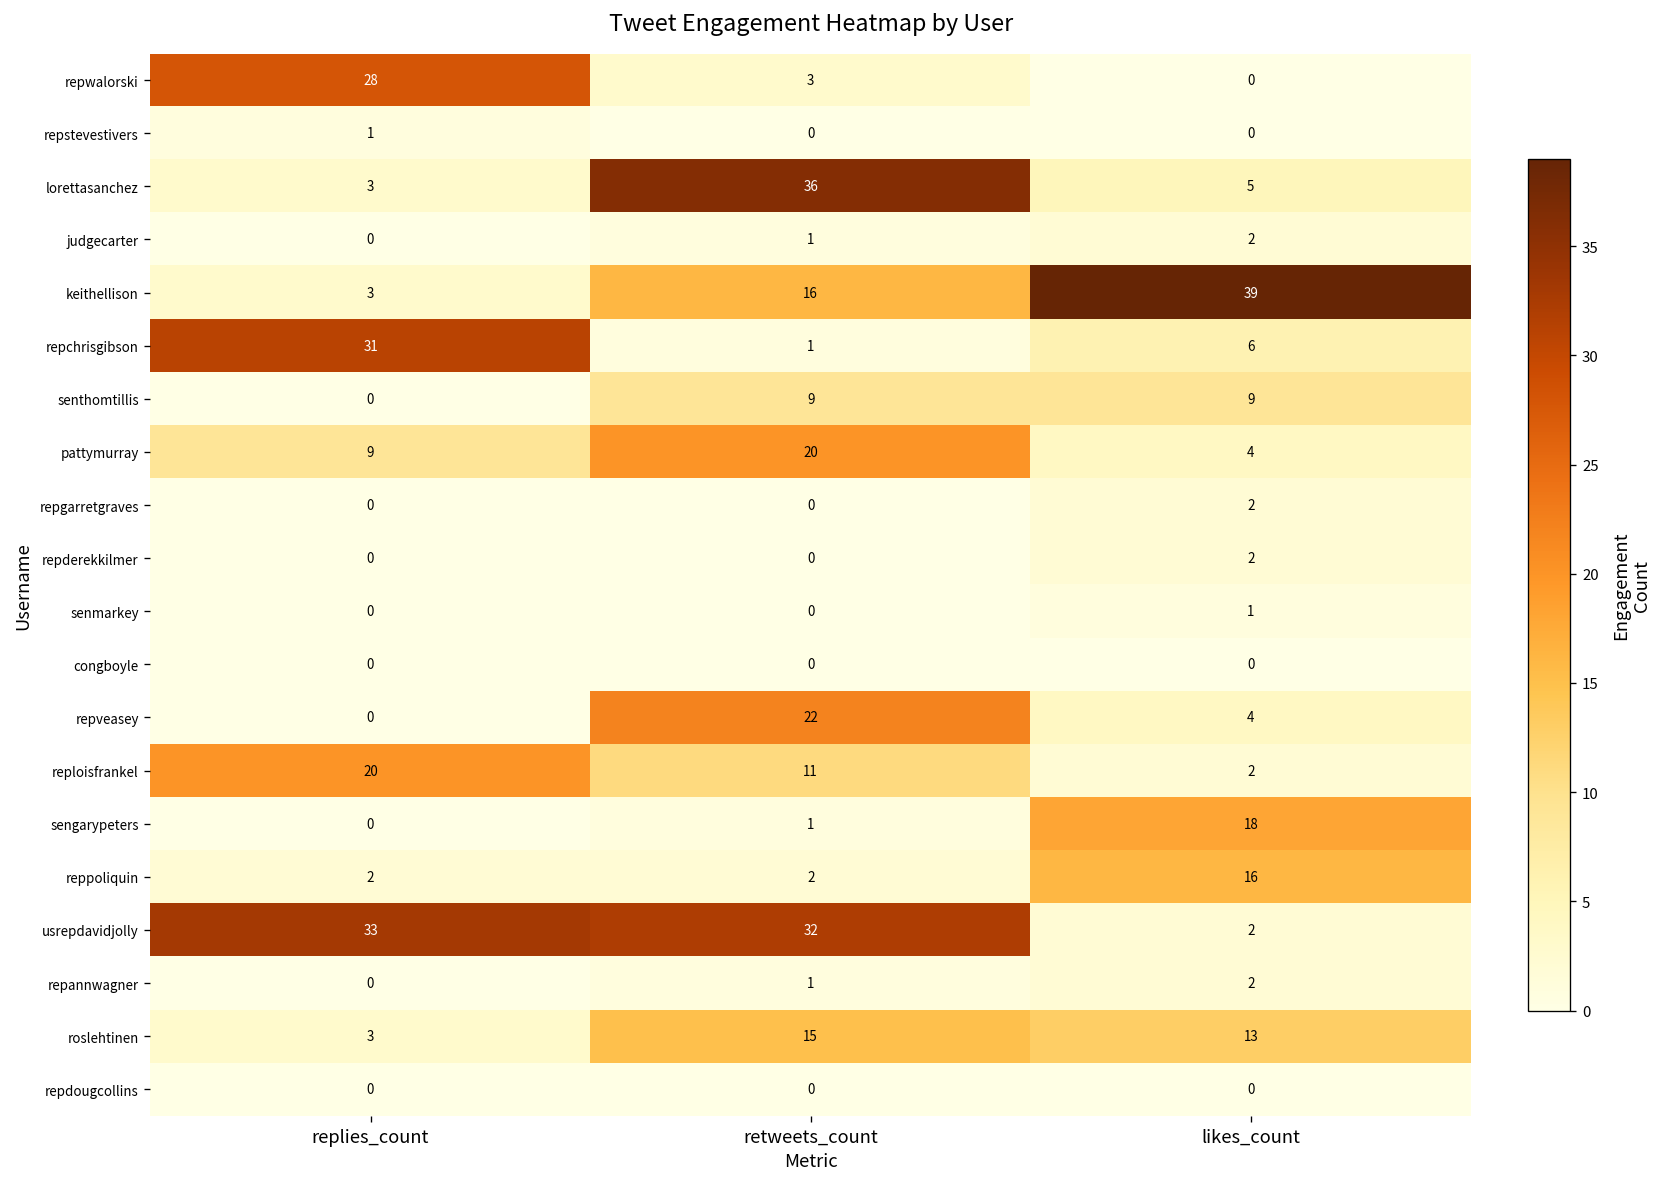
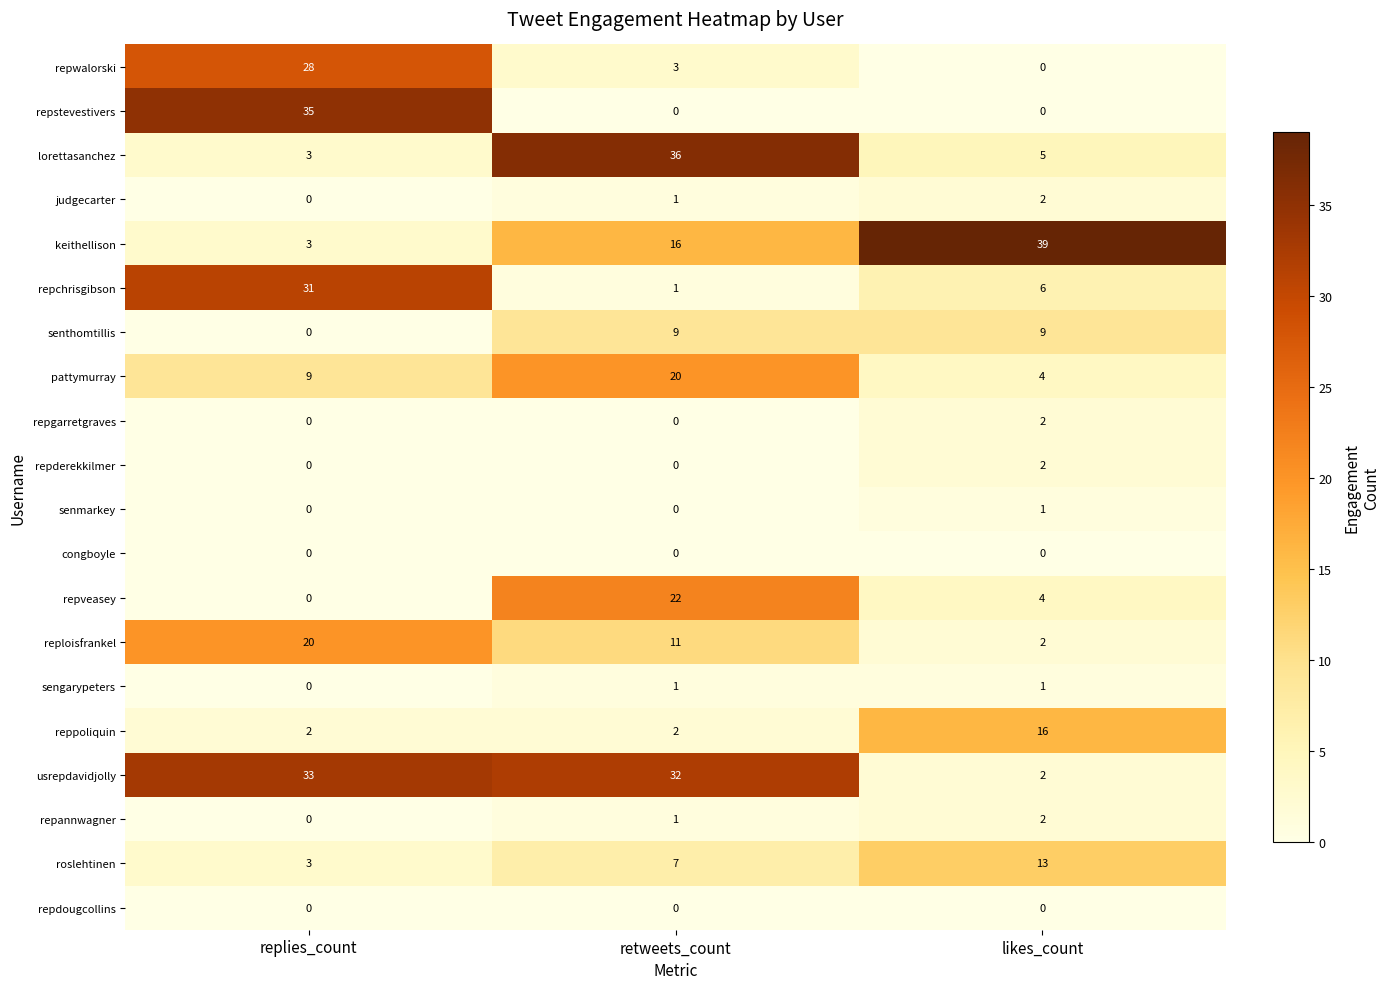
repstevestivers, replies_count: 1 -> 35
sengarypeters, likes_count: 18 -> 1
roslehtinen, retweets_count: 15 -> 7
